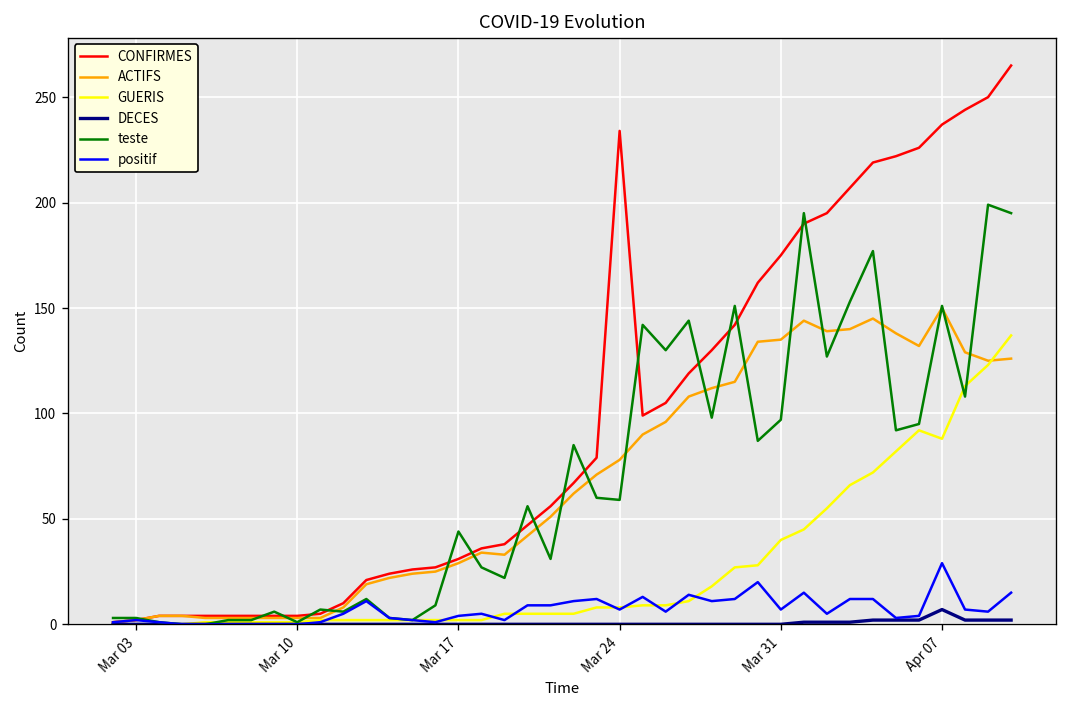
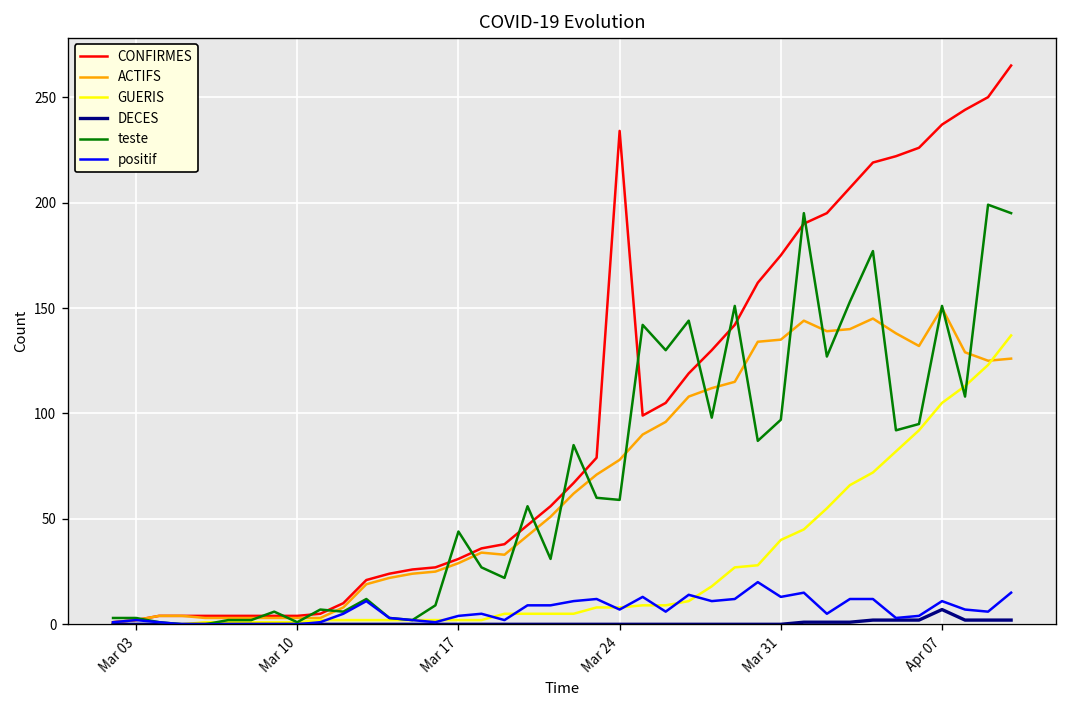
positif, Mar 31: 7 -> 13
GUERIS, Apr 07: 88 -> 105
positif, Apr 07: 29 -> 11
